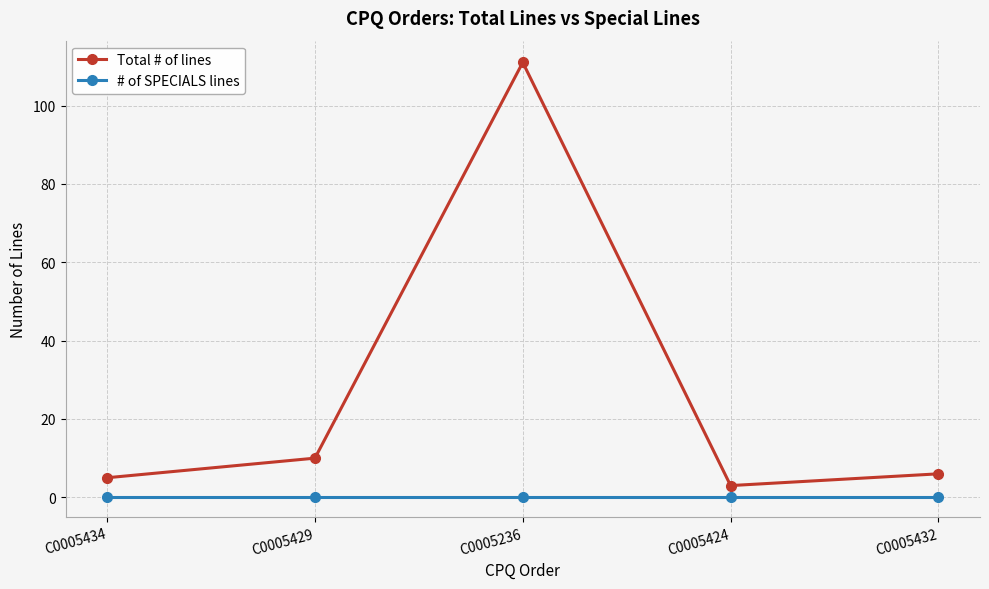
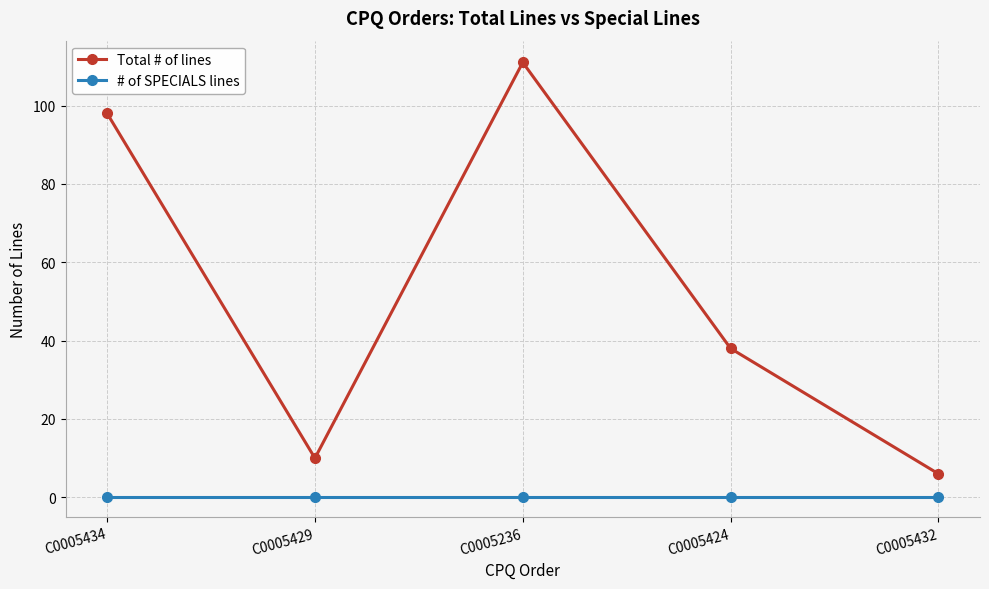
Total # of lines, C0005434: 5 -> 98
Total # of lines, C0005424: 3 -> 38
